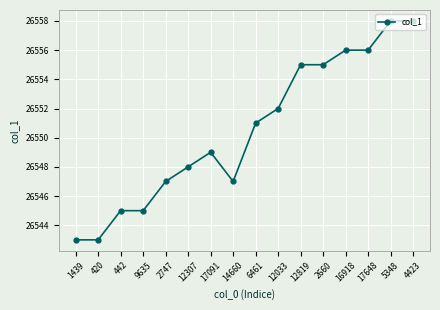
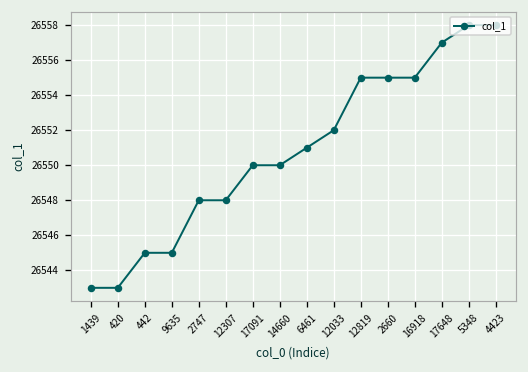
2747: 26547 -> 26548
17091: 26549 -> 26550
14660: 26547 -> 26550
16918: 26556 -> 26555
17648: 26556 -> 26557
